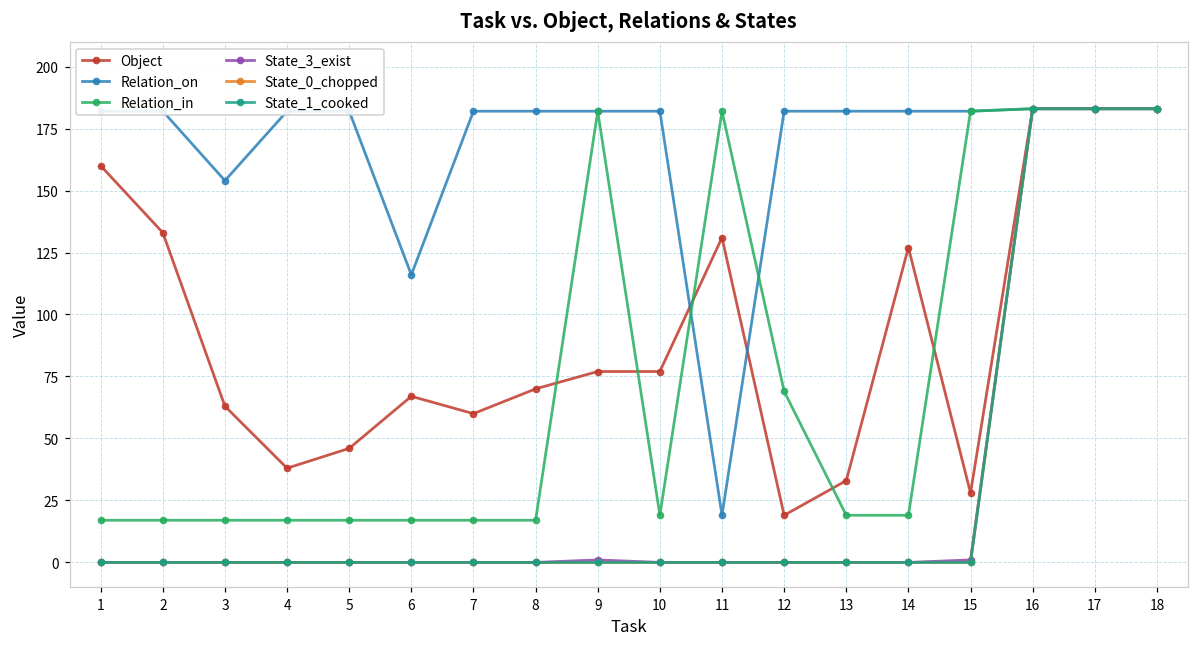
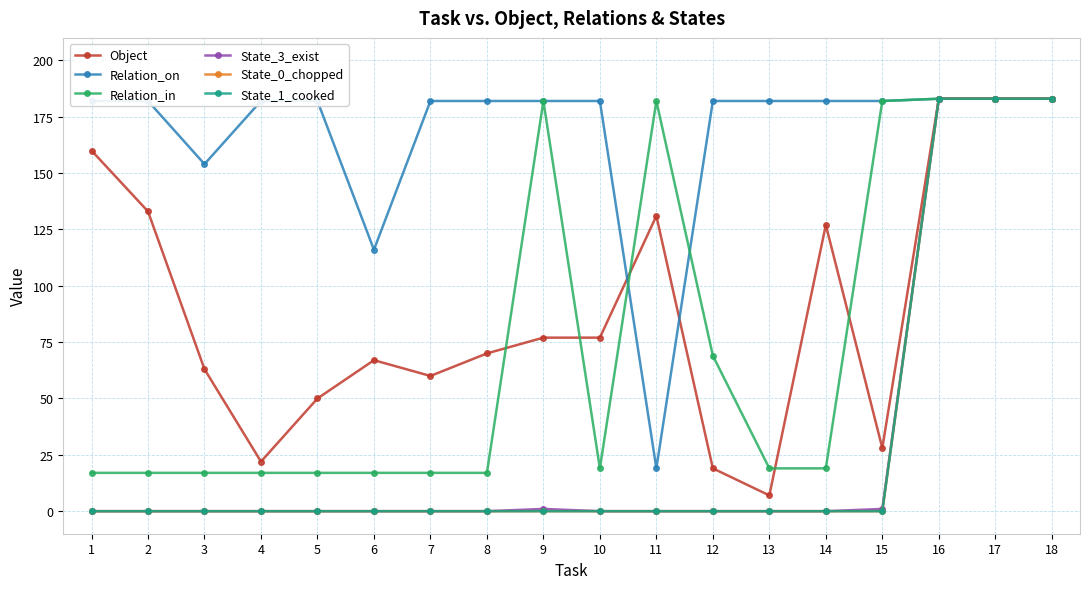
Object, 4: 38 -> 22
Object, 5: 46 -> 50
Object, 13: 33 -> 7
